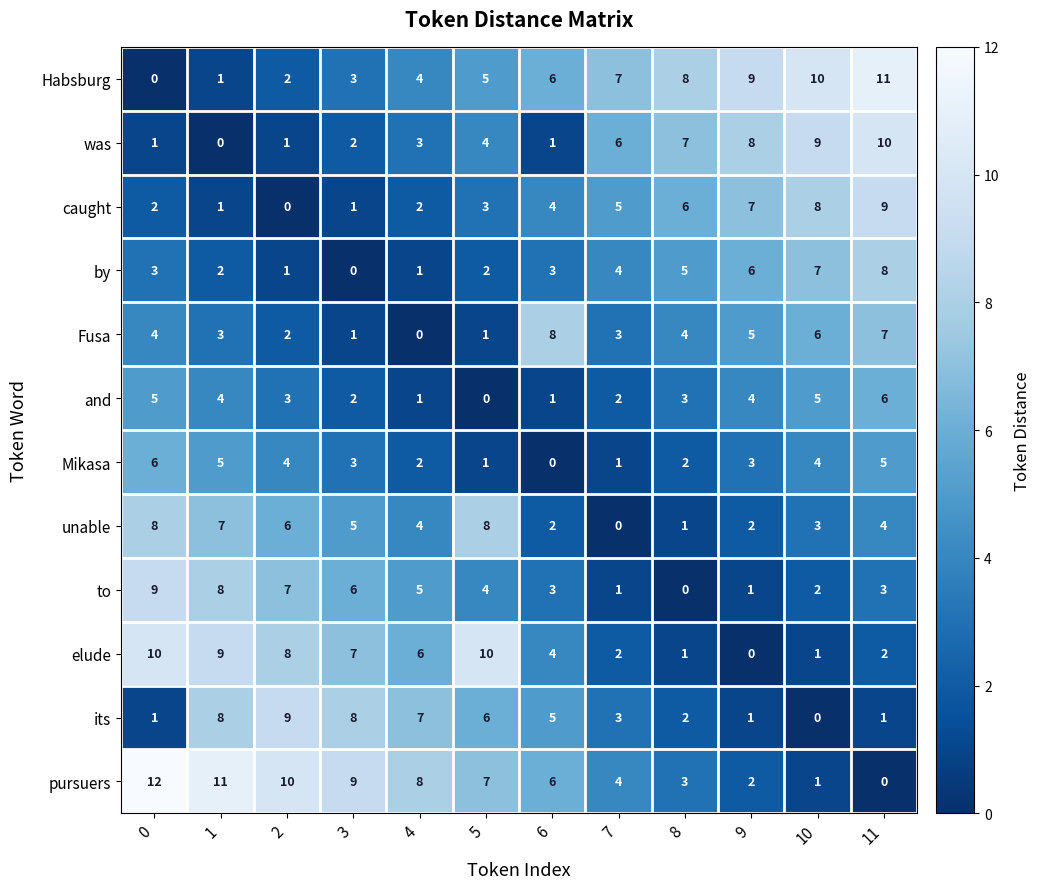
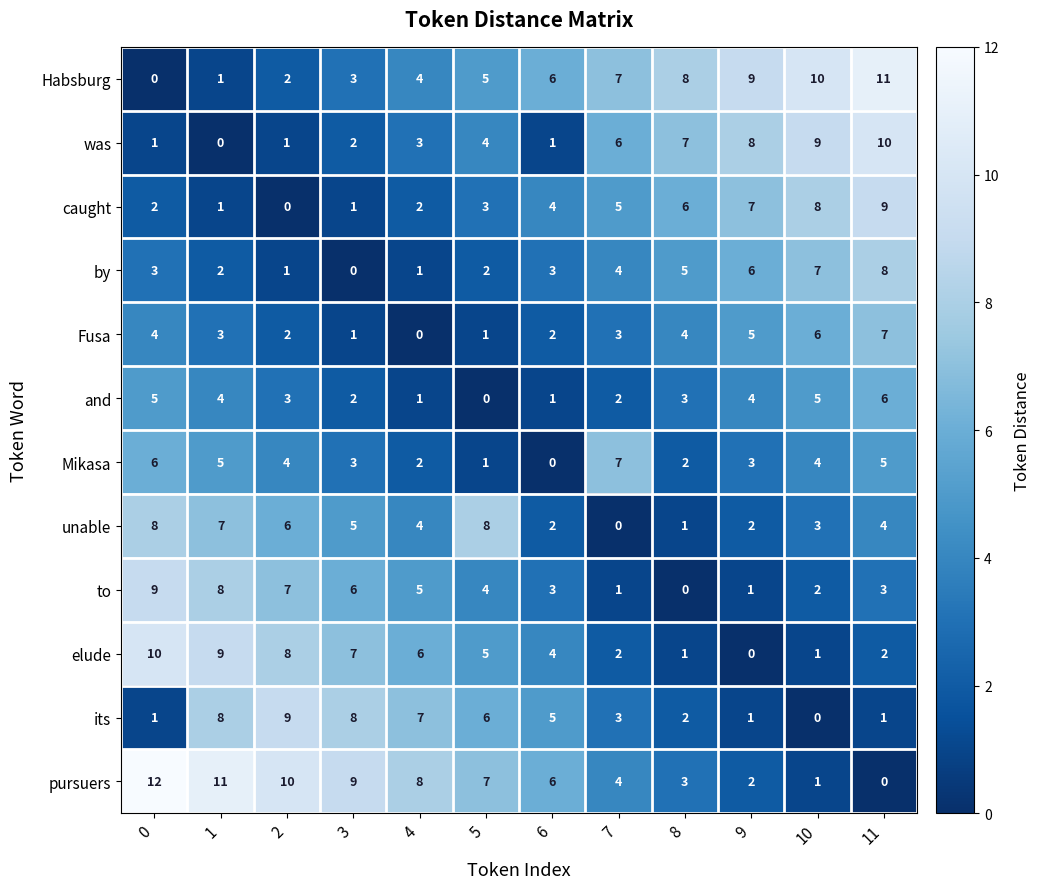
Fusa, 6: 8 -> 2
Mikasa, 7: 1 -> 7
elude, 5: 10 -> 5
